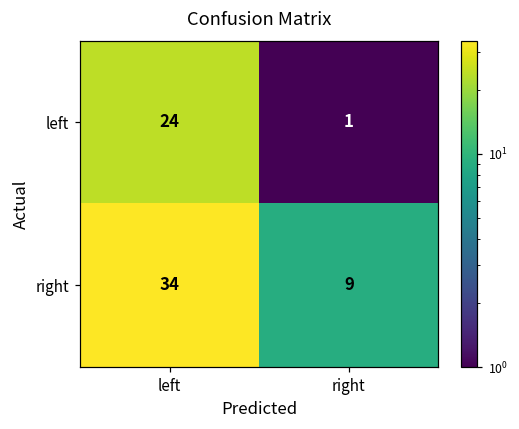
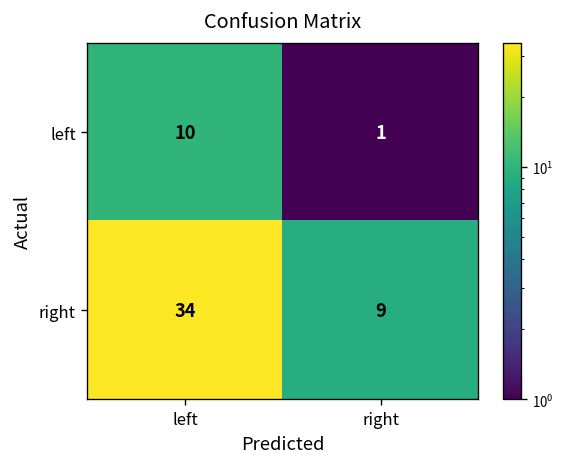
left, left: 24 -> 10
